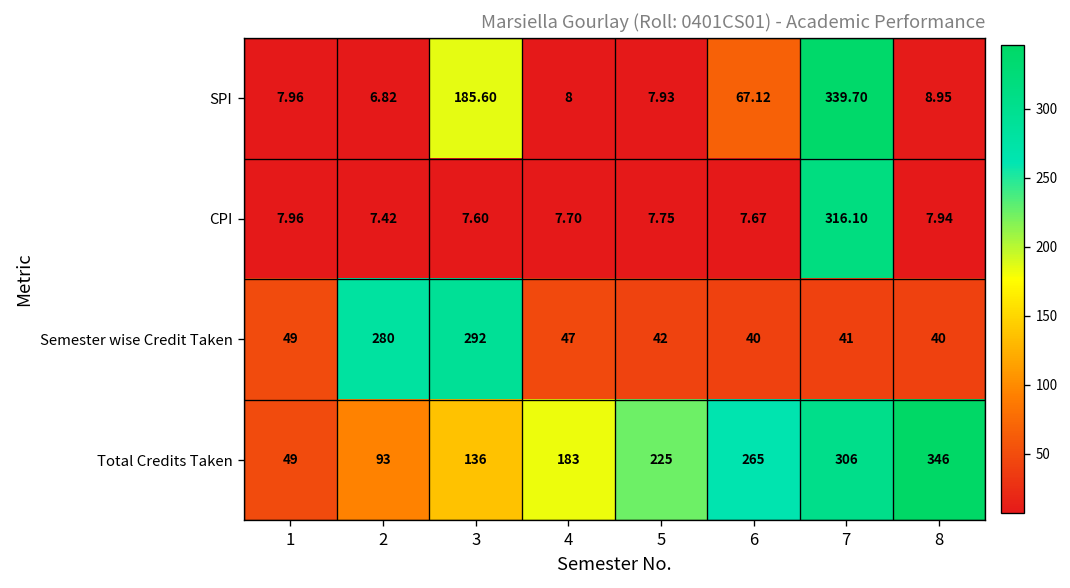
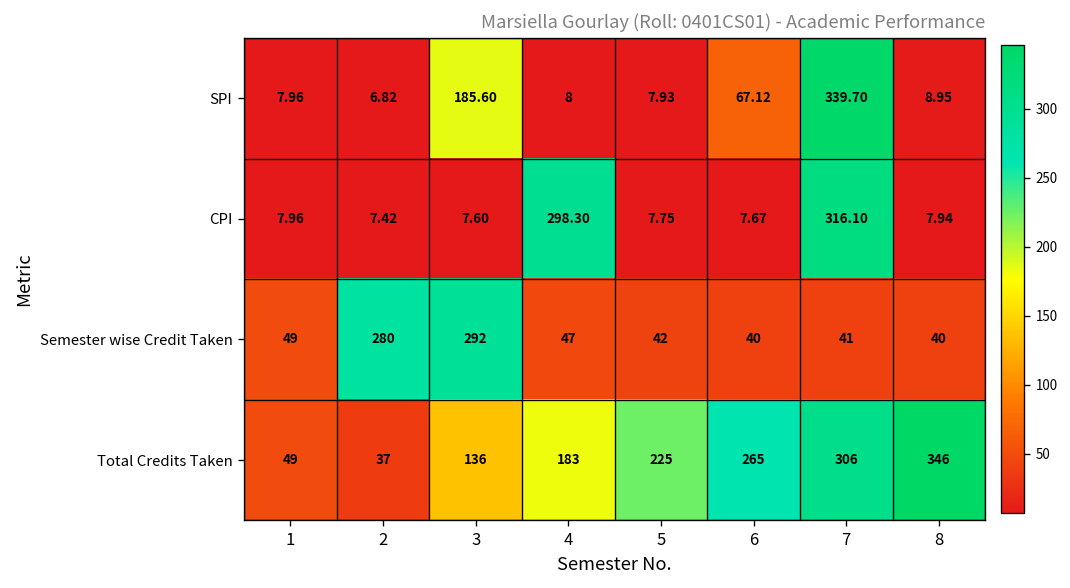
CPI, 4: 7.70 -> 298.30
Total Credits Taken, 2: 93 -> 37
